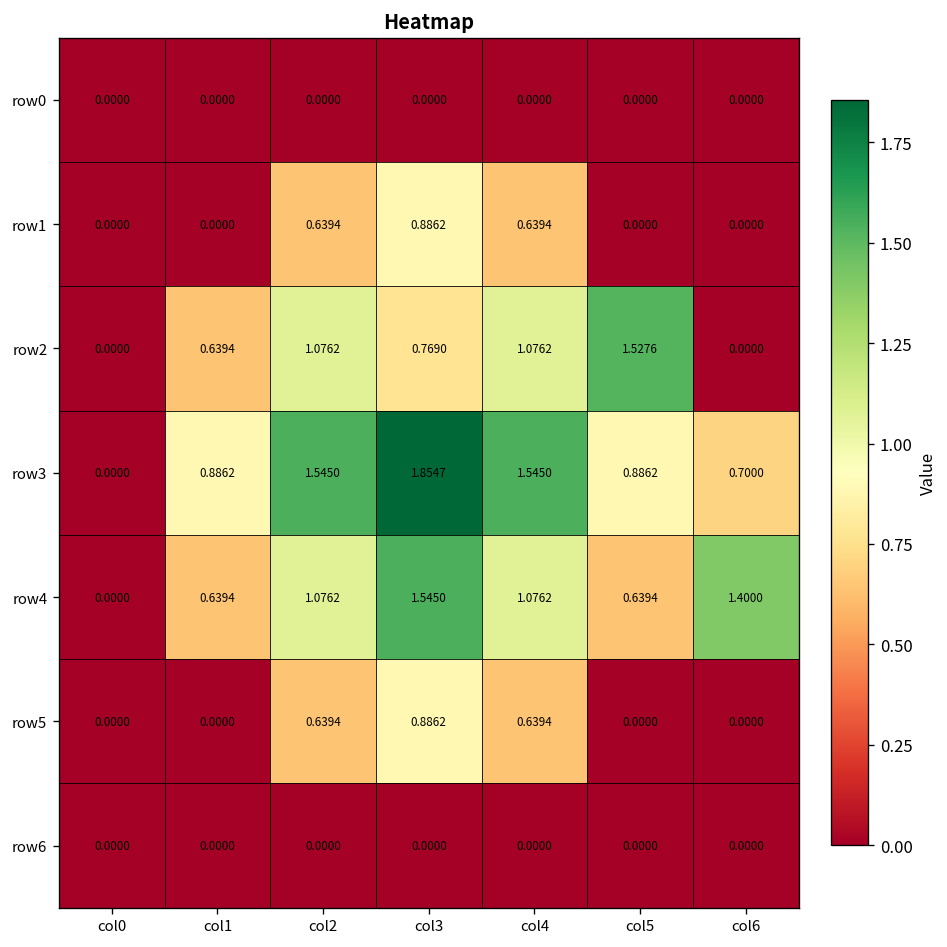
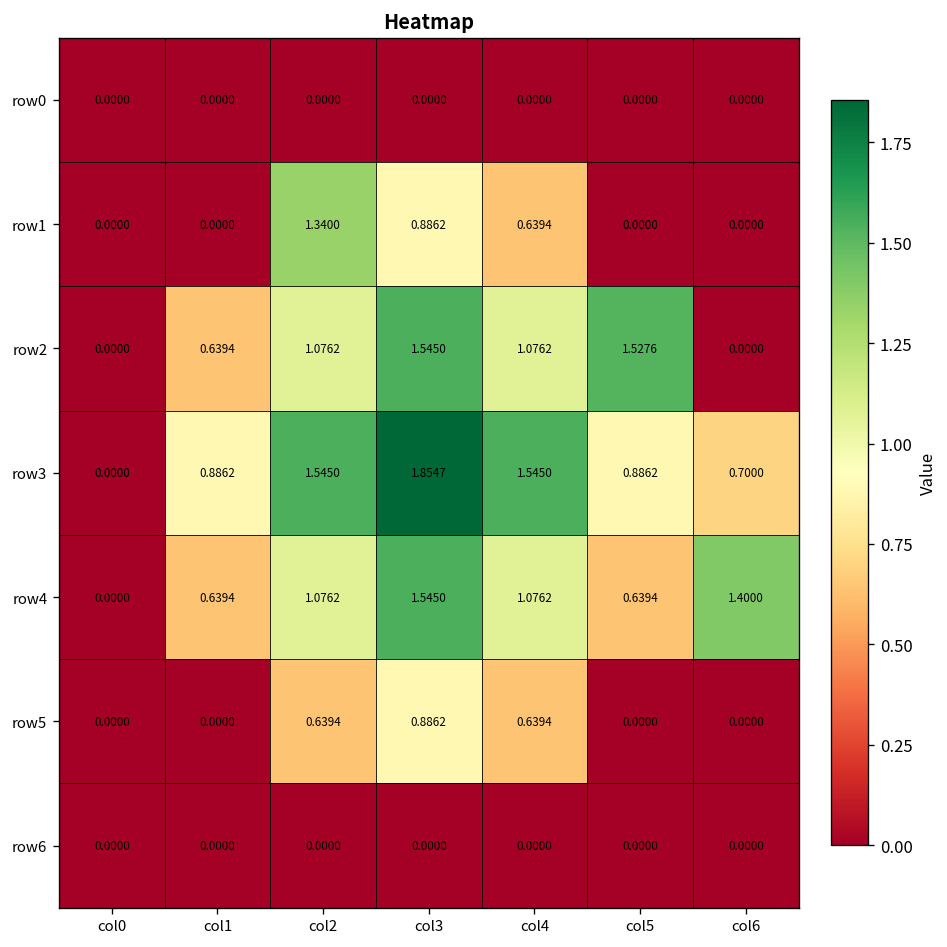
row1, col2: 0.6394 -> 1.3400
row2, col3: 0.7690 -> 1.5450
